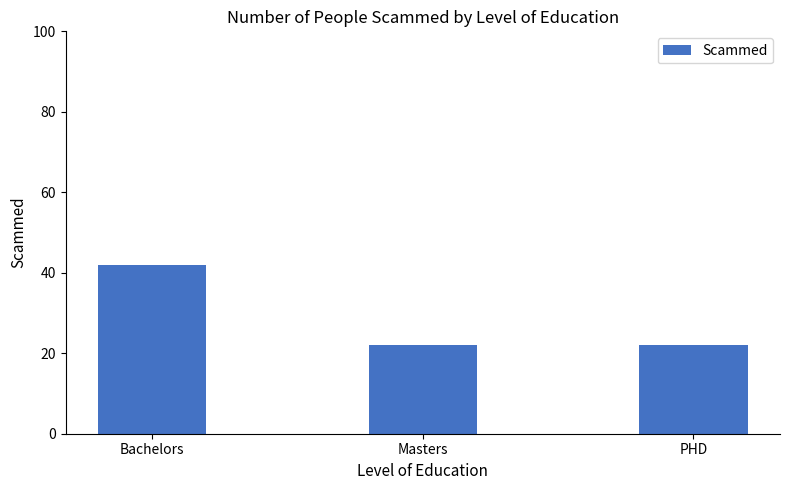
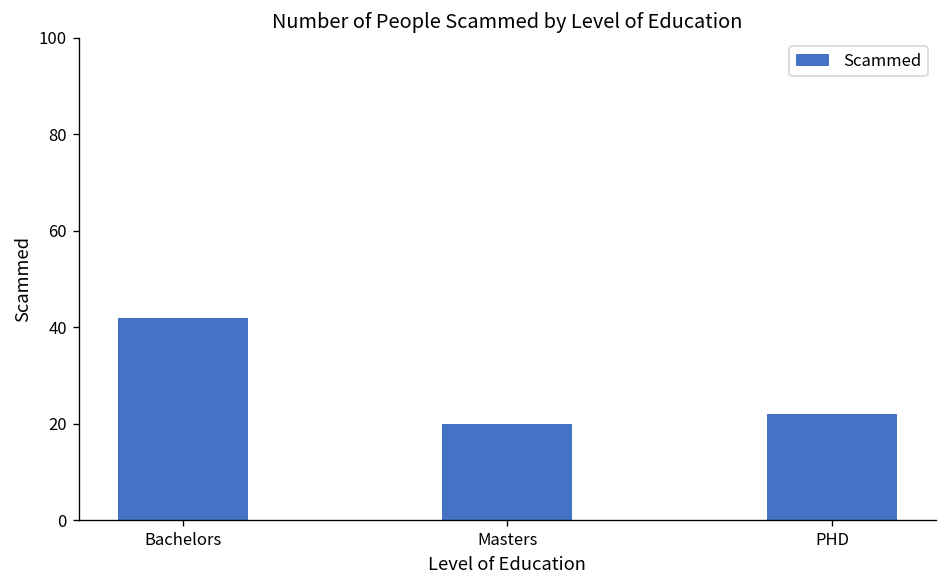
Masters: 22 -> 20
